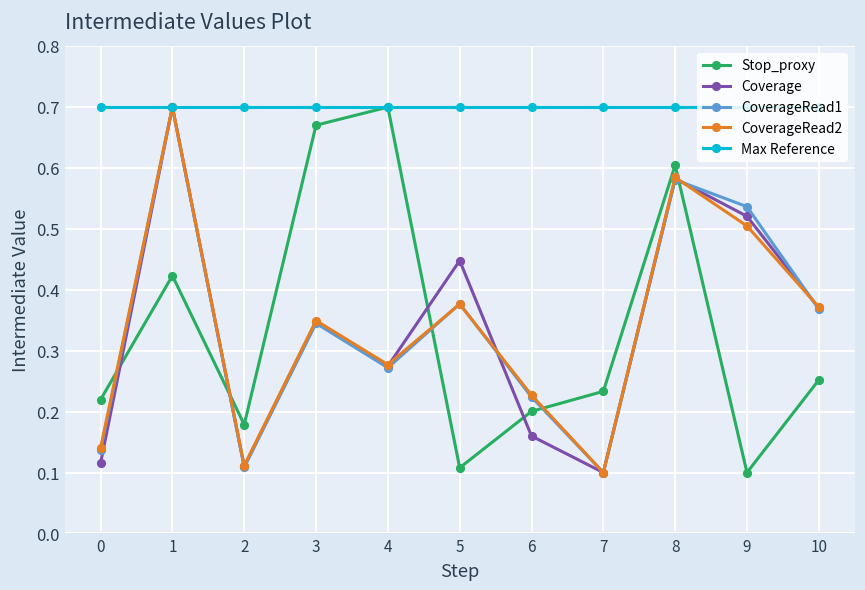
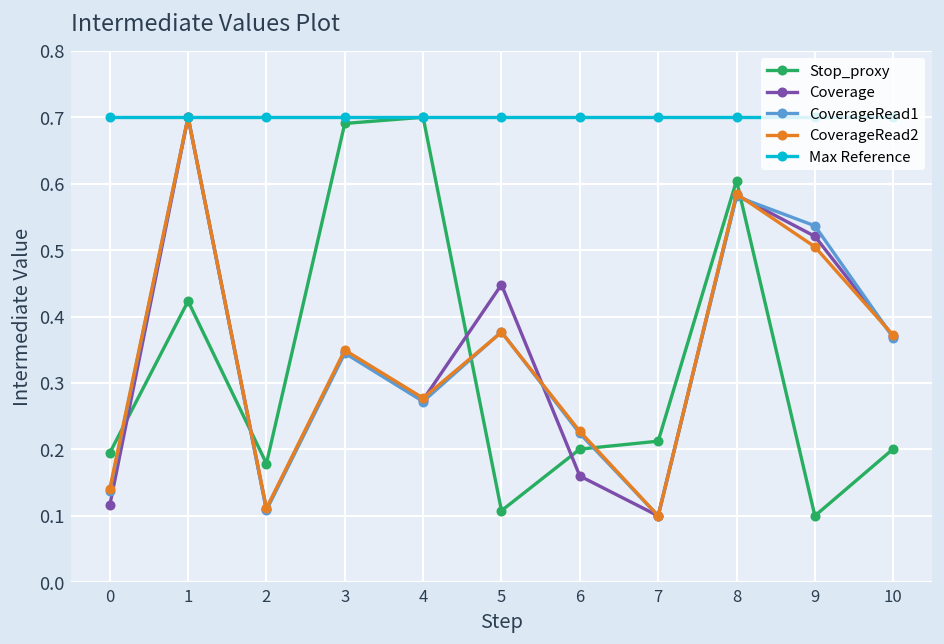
Stop_proxy, 0: 0.22 -> 0.19
Stop_proxy, 3: 0.67 -> 0.69
Stop_proxy, 7: 0.23 -> 0.21
Stop_proxy, 10: 0.25 -> 0.20
